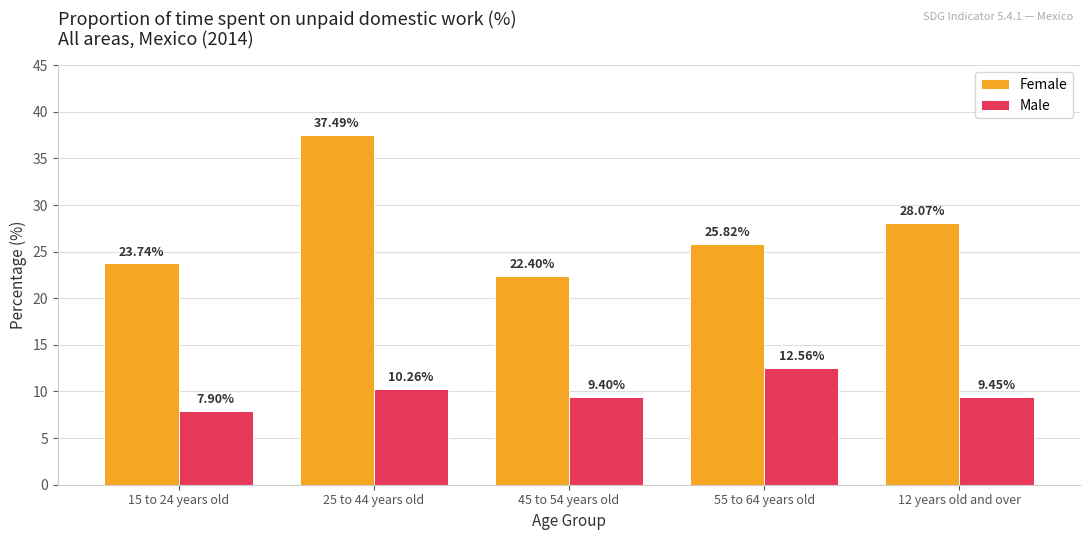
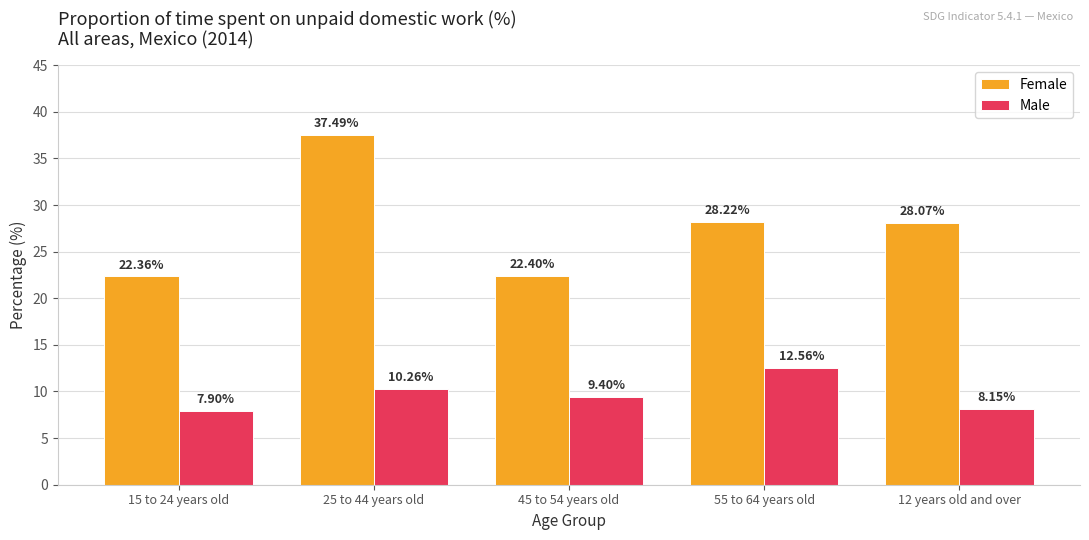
Female, 15 to 24 years old: 23.74% -> 22.36%
Female, 55 to 64 years old: 25.82% -> 28.22%
Male, 12 years old and over: 9.45% -> 8.15%
